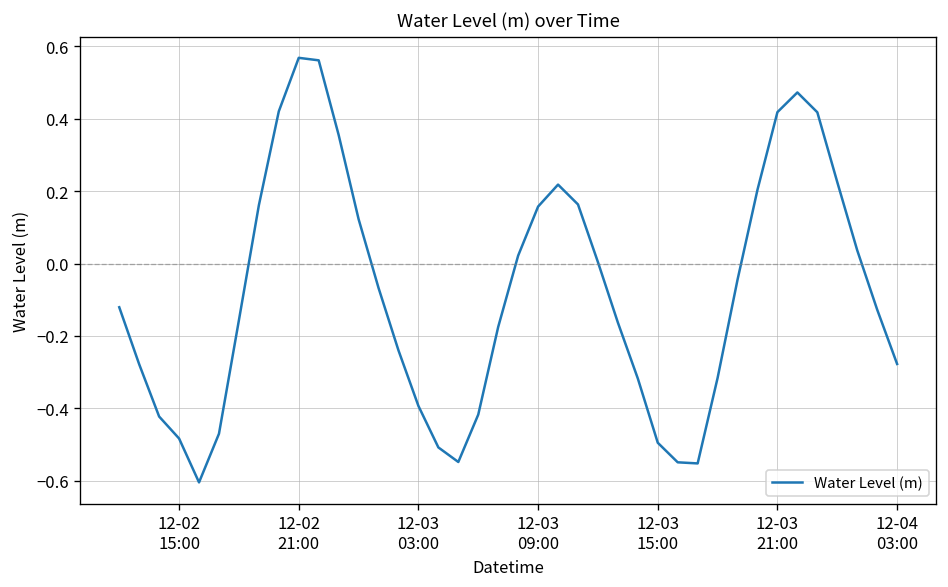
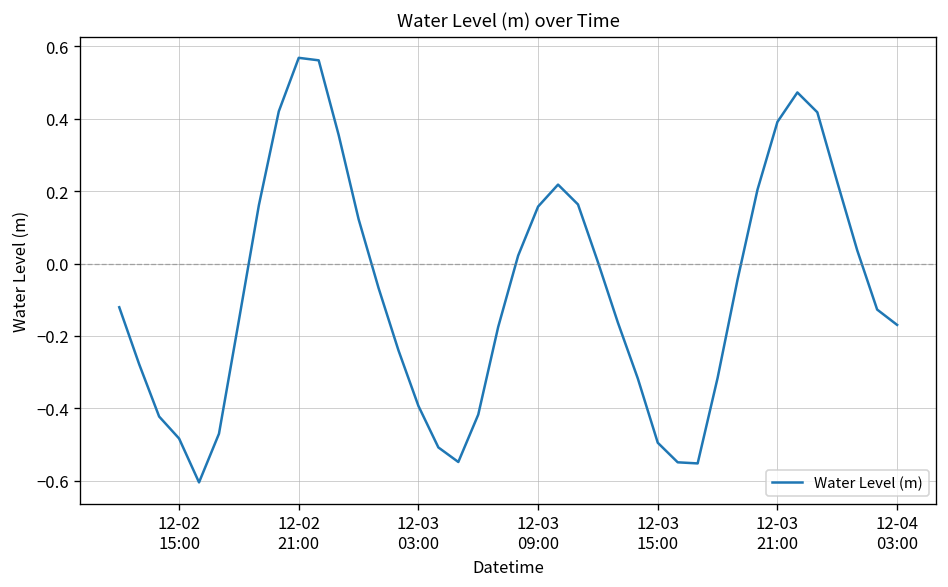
12-03 21:00: 0.42 -> 0.39
12-04 03:00: -0.28 -> -0.17
